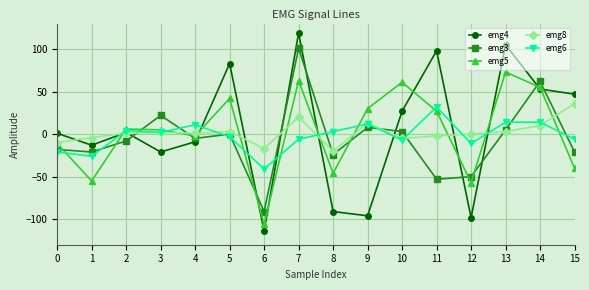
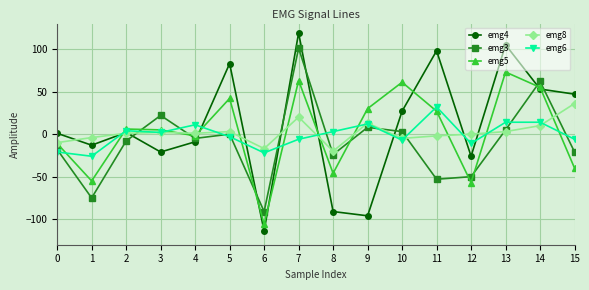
emg3, 1: -20 -> -80
emg6, 6: -40 -> -20
emg4, 12: -100 -> -30
